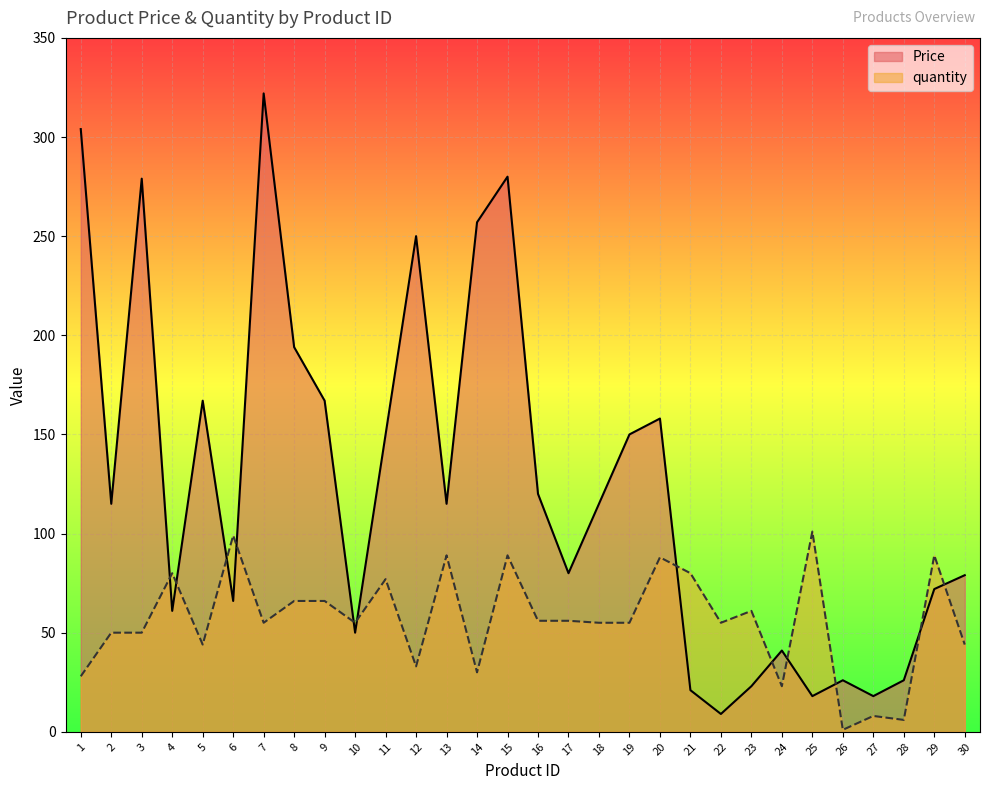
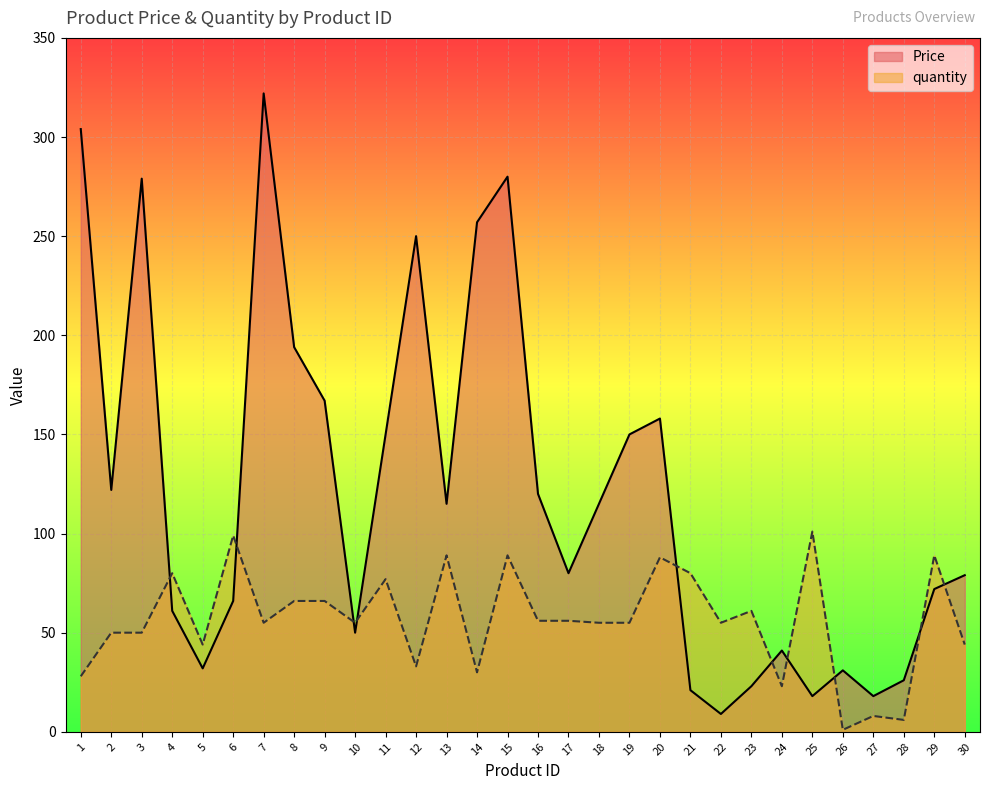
Price, 2: 115 -> 122
Price, 5: 167 -> 32
Price, 26: 26 -> 31
